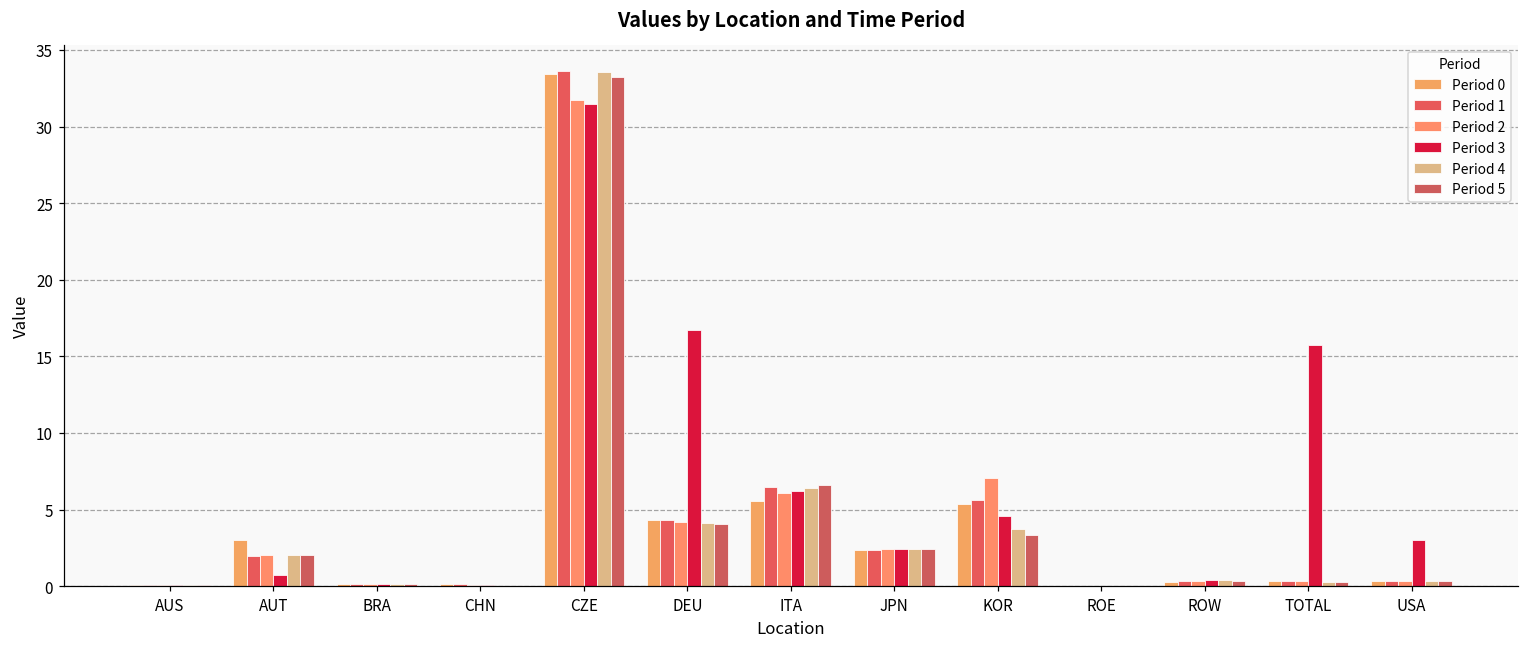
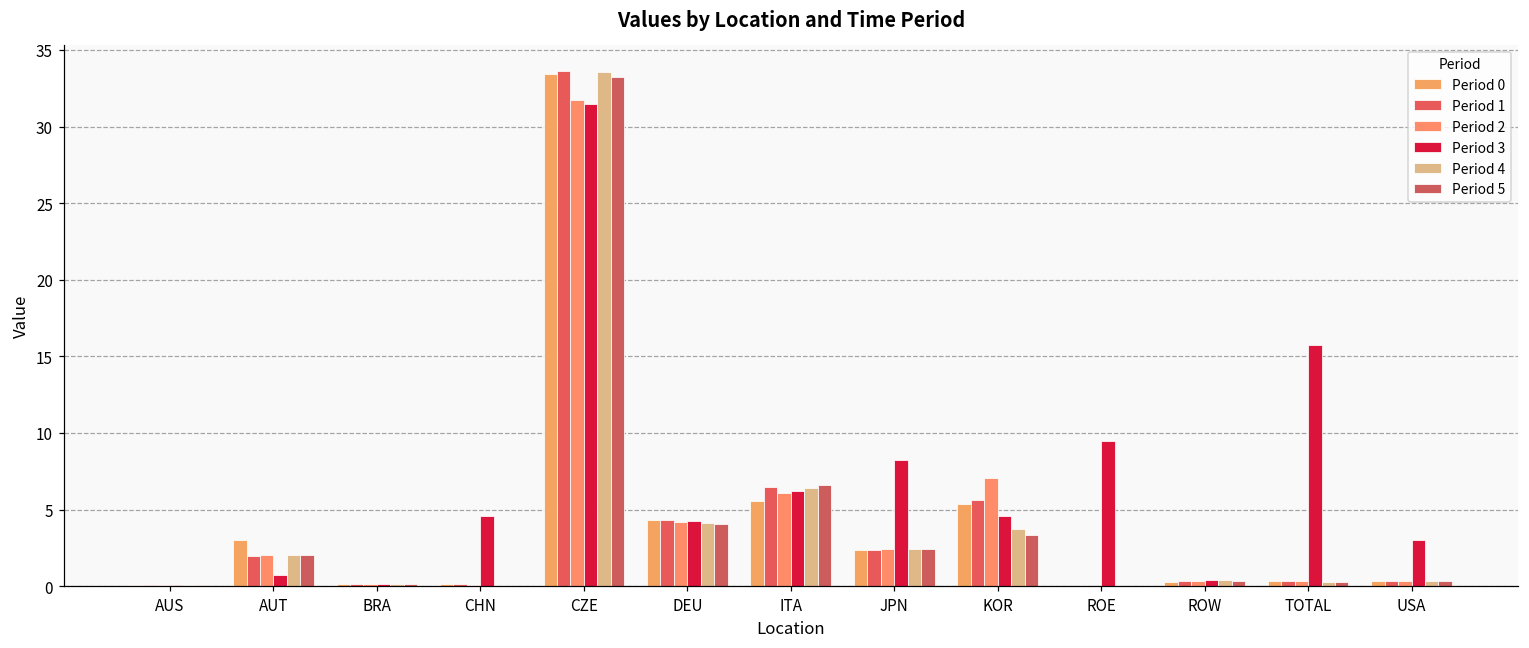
Period 3, CHN: 0.1 -> 4.6
Period 3, DEU: 16.7 -> 4.2
Period 3, JPN: 2.4 -> 8.2
Period 3, ROE: 0.0 -> 9.5
